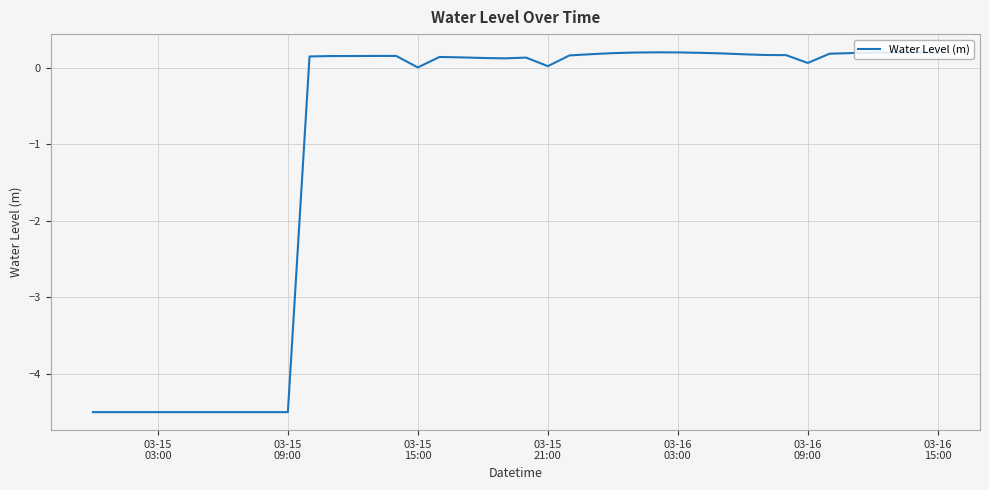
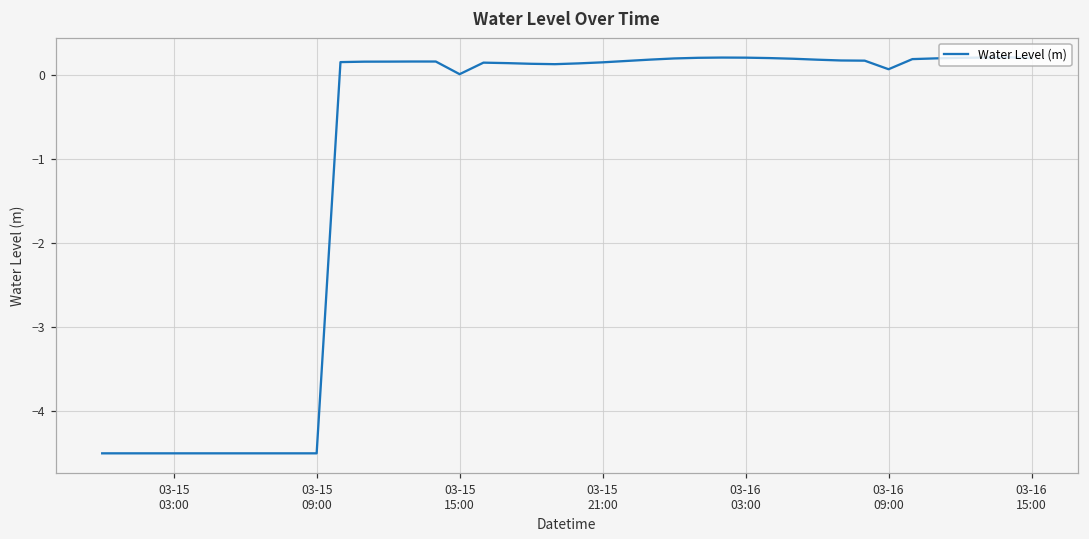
03-15 21:00: 0.0 -> 0.1
